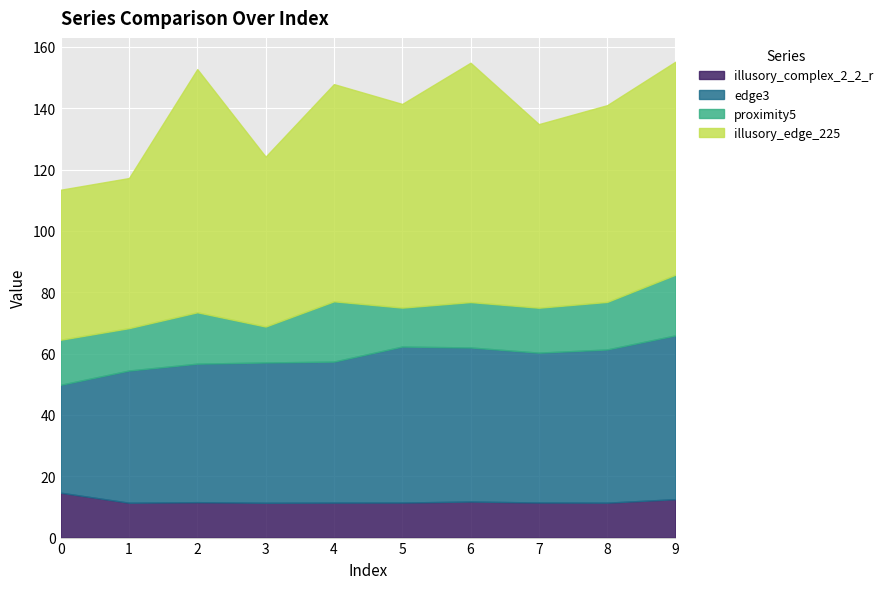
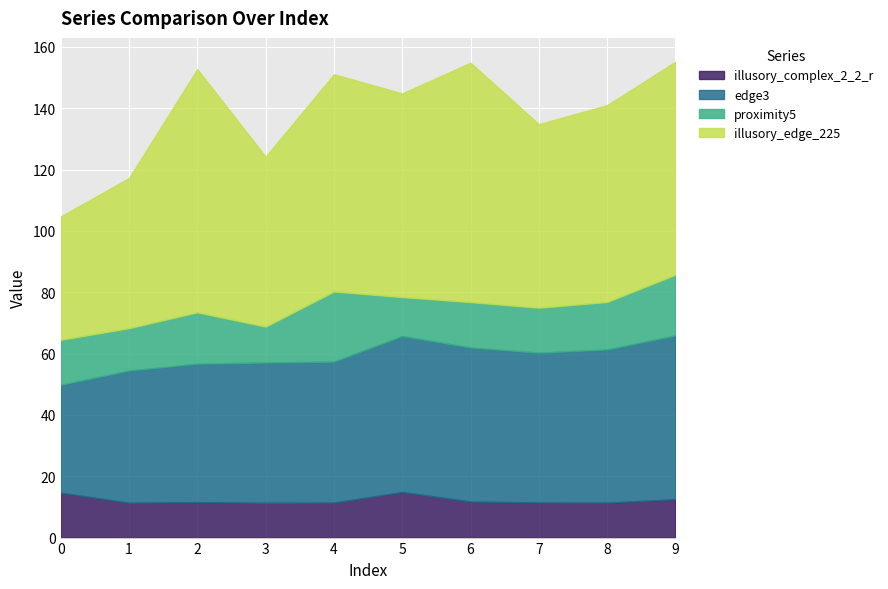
illusory_edge_225, 0: 49 -> 40
proximity5, 4: 20 -> 23
illusory_complex_2_2_r, 5: 11 -> 15
